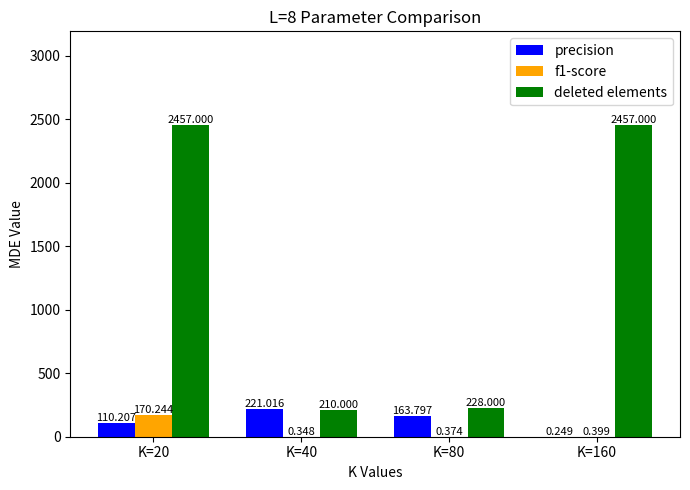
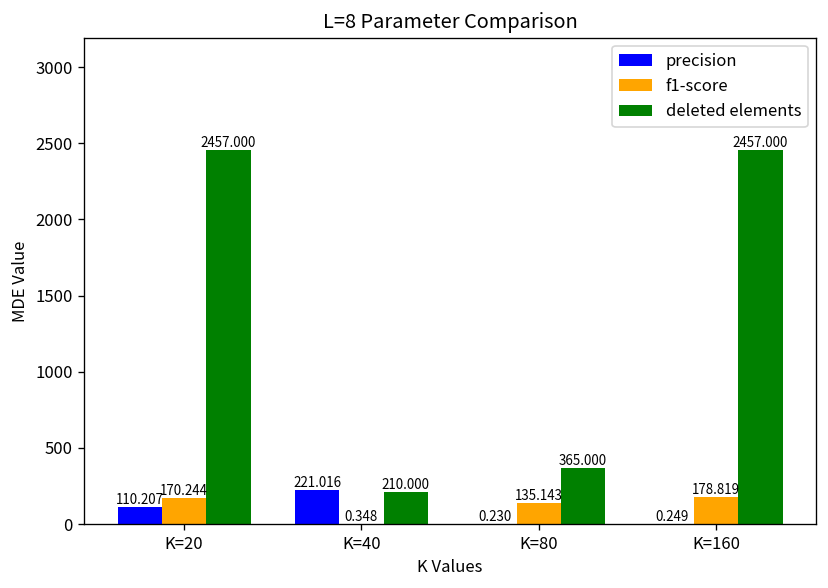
precision, K=80: 163.797 -> 0.230
f1-score, K=80: 0.374 -> 135.143
deleted elements, K=80: 228.000 -> 365.000
f1-score, K=160: 0.399 -> 178.819
